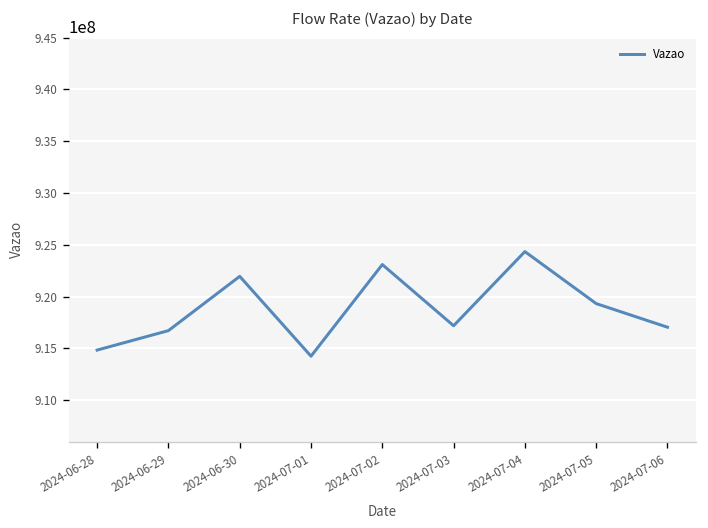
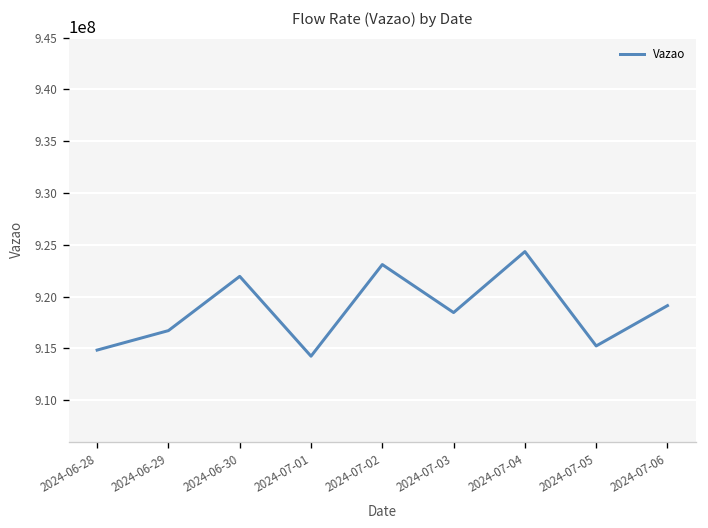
2024-07-03: 917000000 -> 918000000
2024-07-05: 919000000 -> 915000000
2024-07-06: 917000000 -> 919000000
